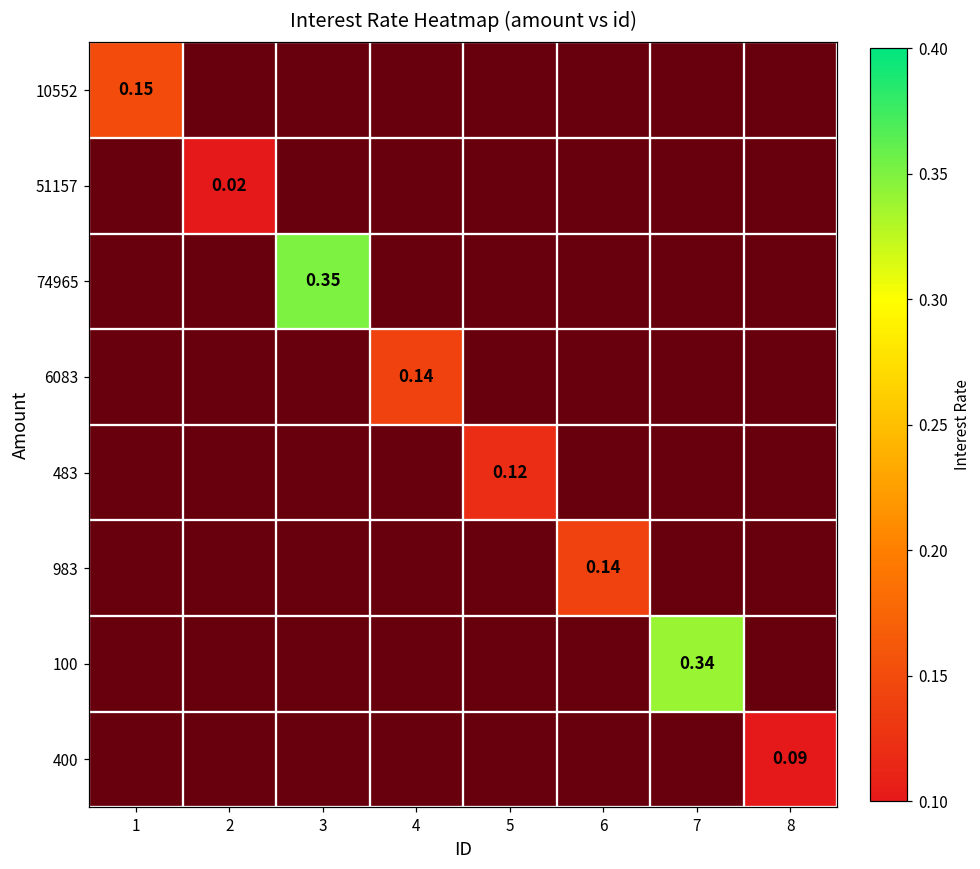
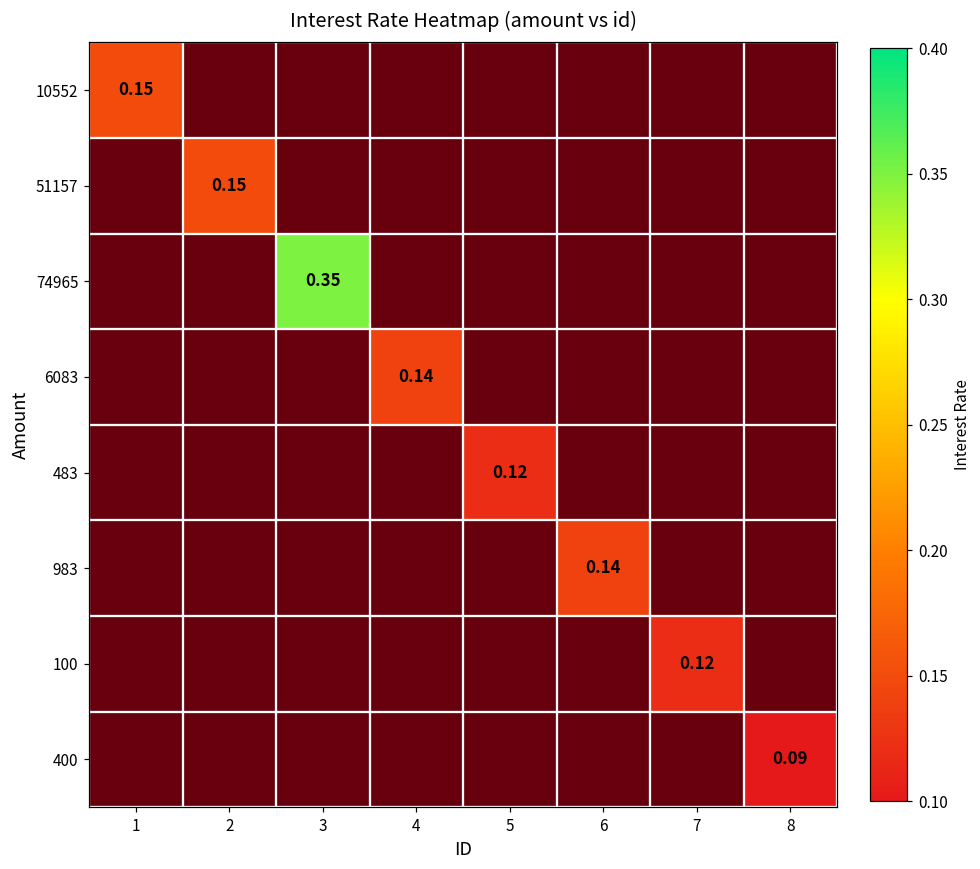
51157, 2: 0.02 -> 0.15
100, 7: 0.34 -> 0.12
